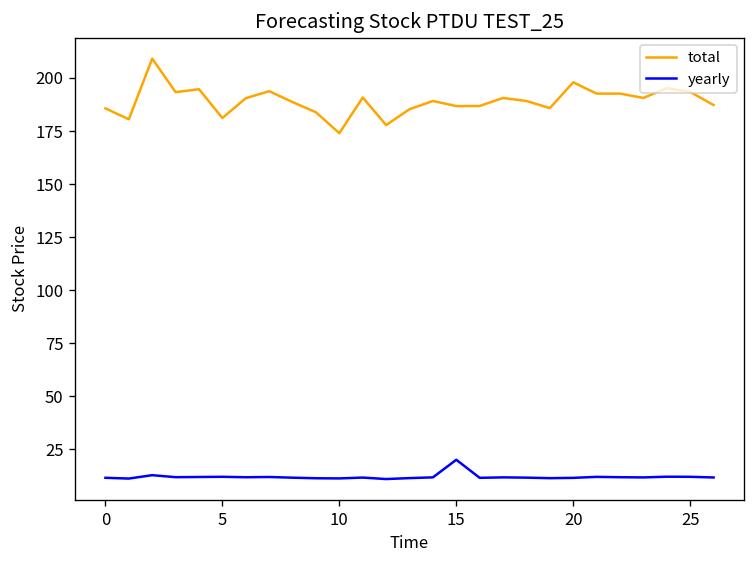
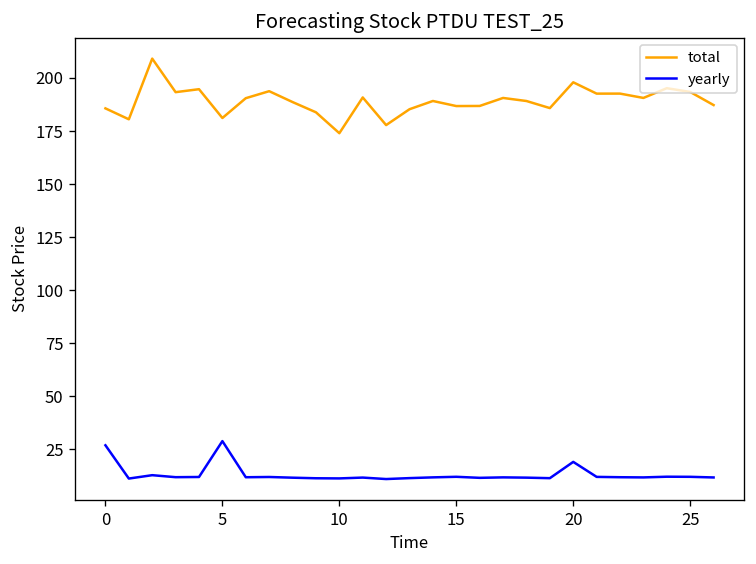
yearly, 0: 12 -> 27
yearly, 5: 12 -> 29
yearly, 15: 20 -> 12
yearly, 20: 12 -> 19
